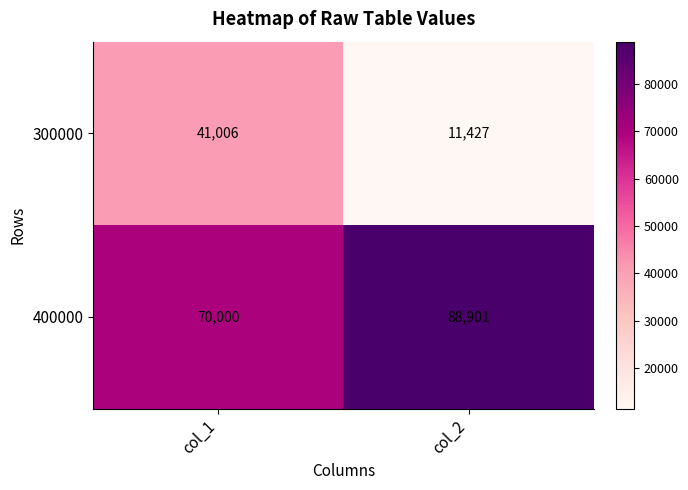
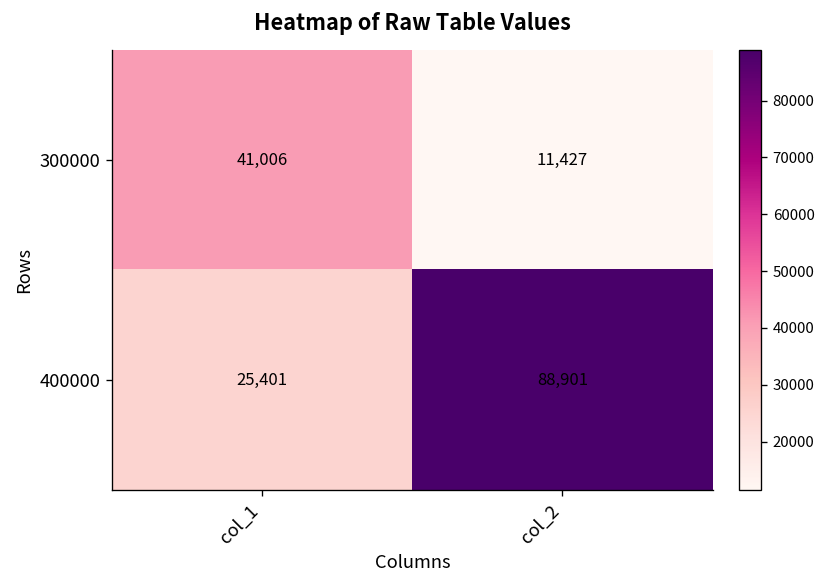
400000, col_1: 70,000 -> 25,401
